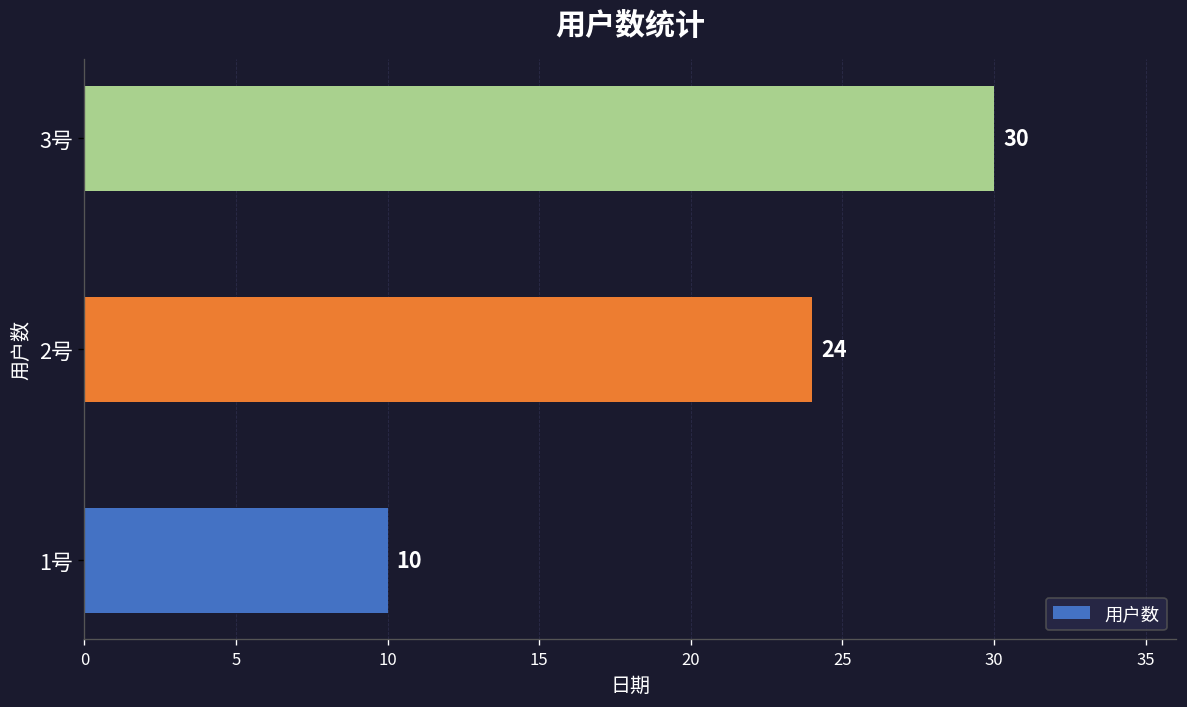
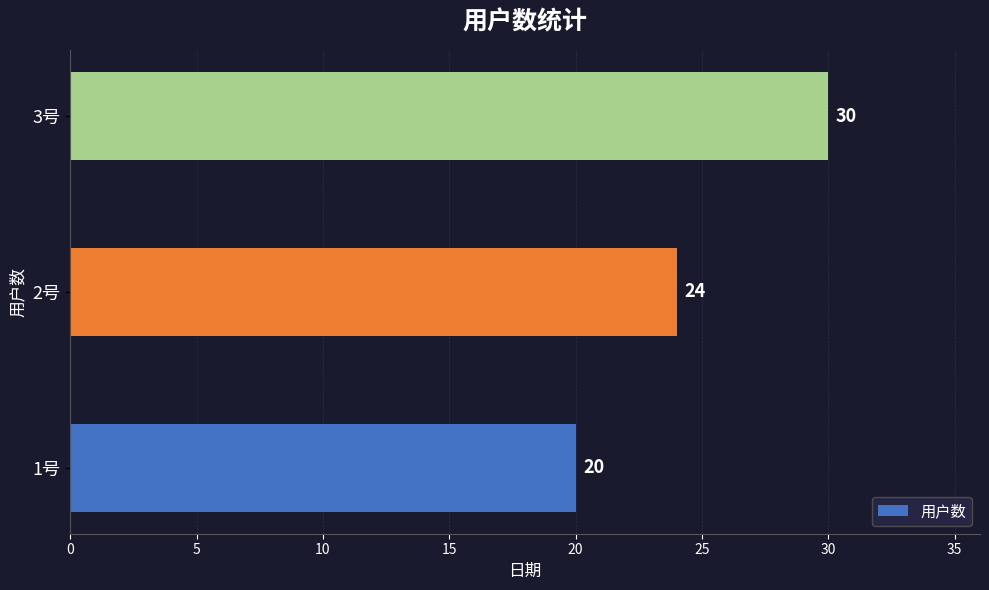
1号: 10 -> 20
